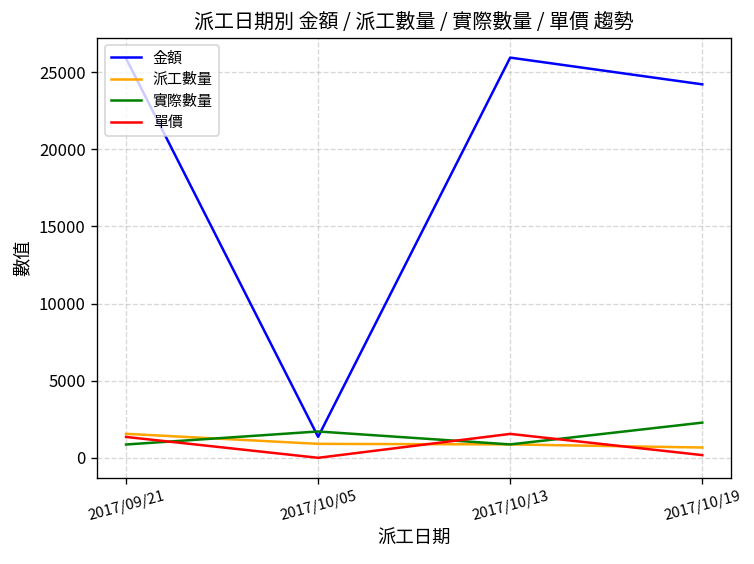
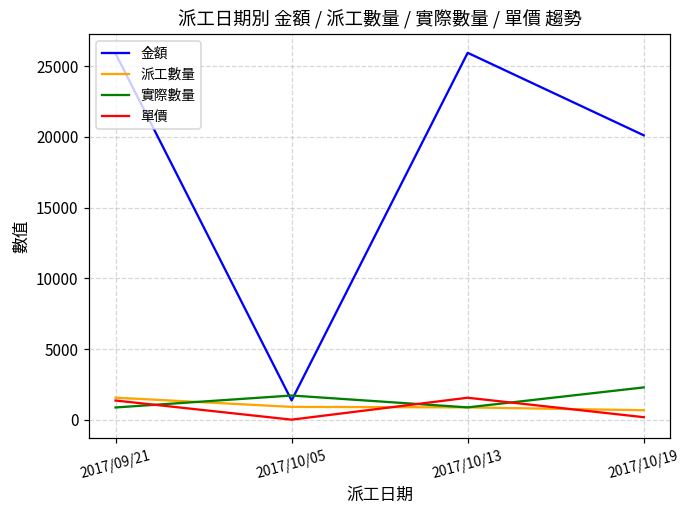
金額, 2017/10/19: 24200 -> 20100
